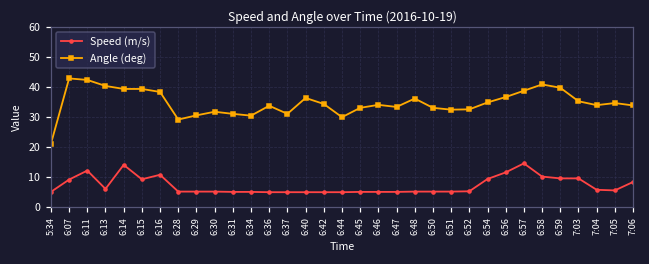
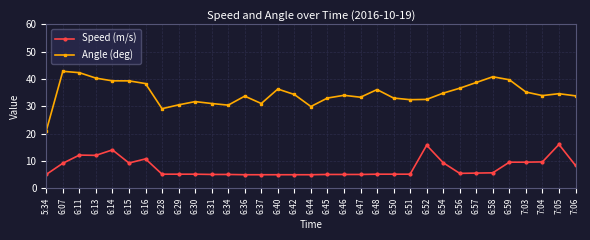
Speed (m/s), 6:13: 6 -> 12
Speed (m/s), 6:52: 5 -> 16
Speed (m/s), 6:56: 12 -> 5
Speed (m/s), 6:57: 15 -> 6
Speed (m/s), 6:58: 10 -> 6
Speed (m/s), 7:04: 6 -> 10
Speed (m/s), 7:05: 6 -> 16
